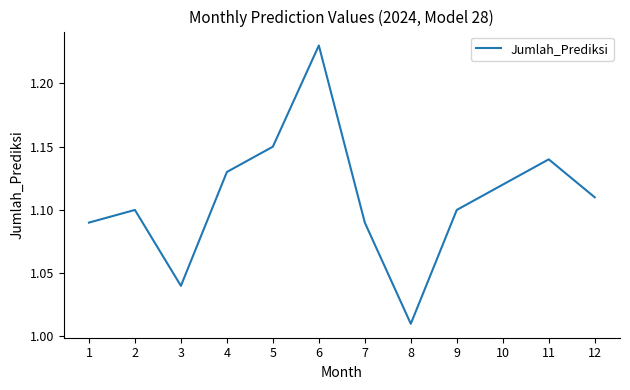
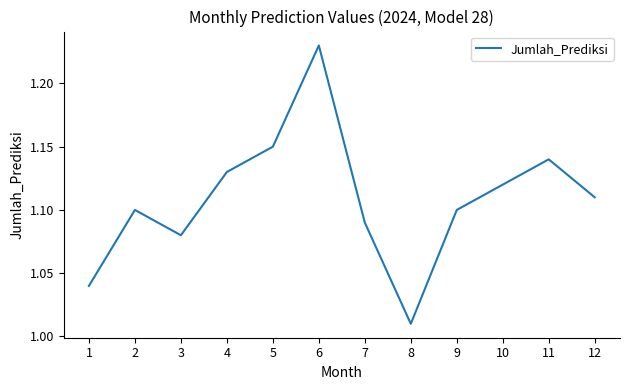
1: 1.09 -> 1.04
3: 1.04 -> 1.08
